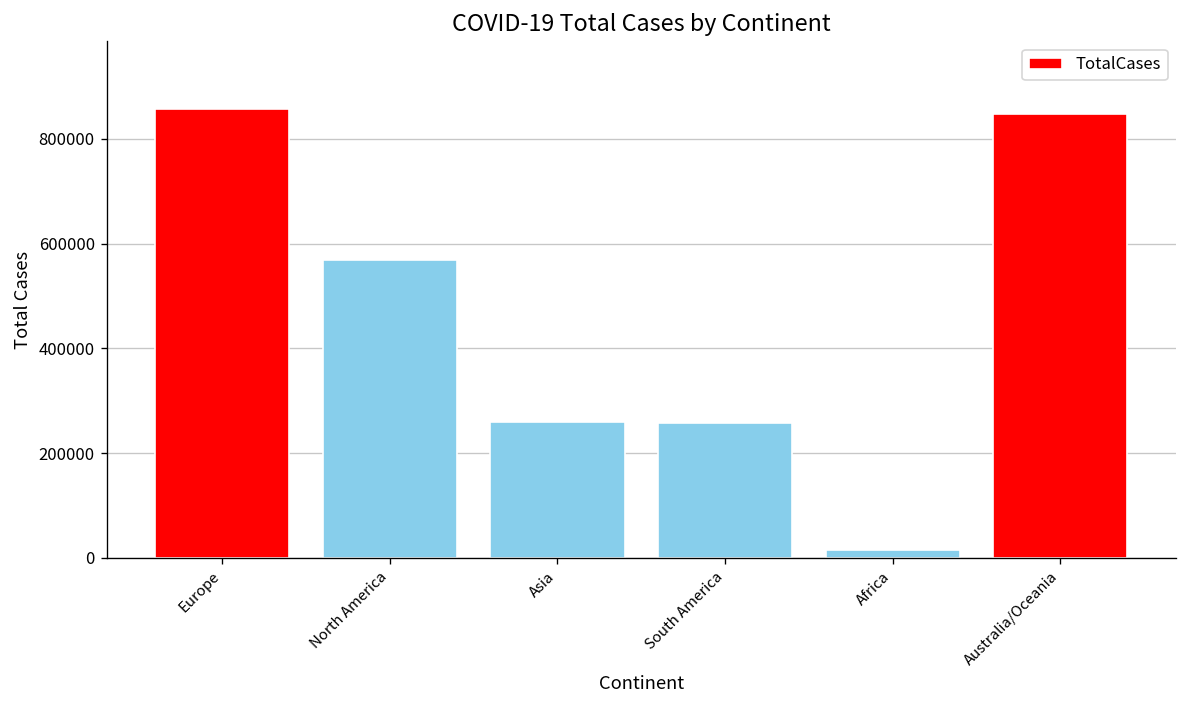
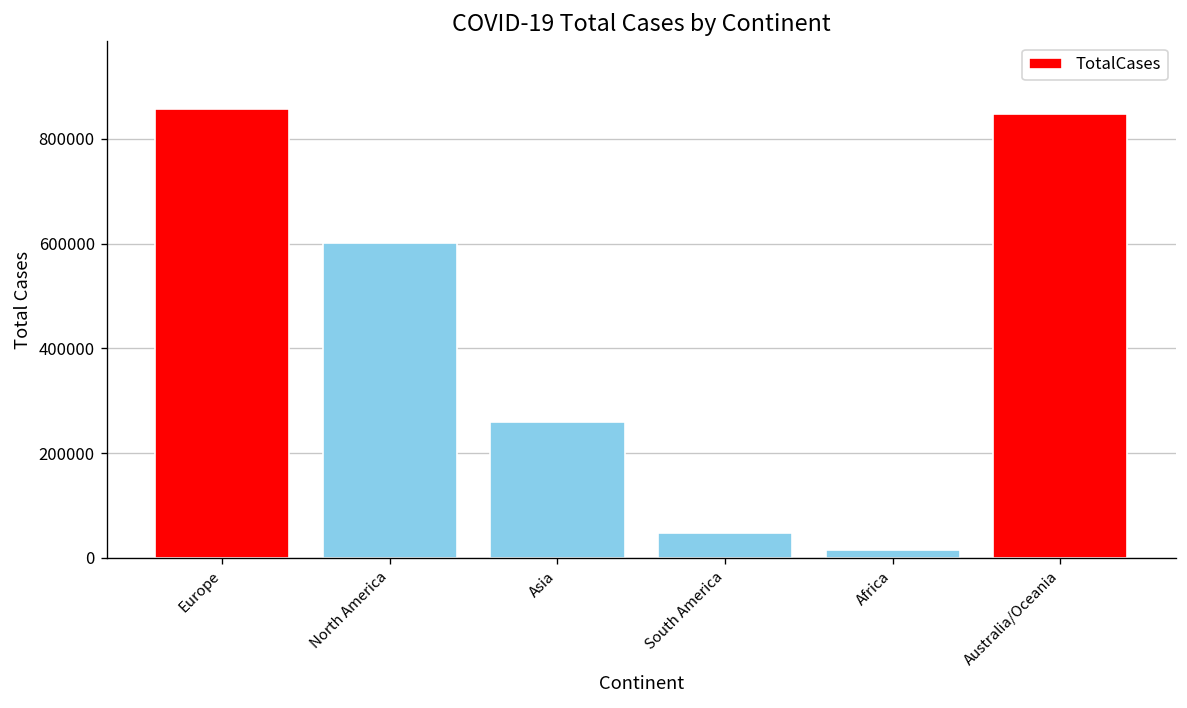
North America: 570000 -> 600000
South America: 260000 -> 50000
